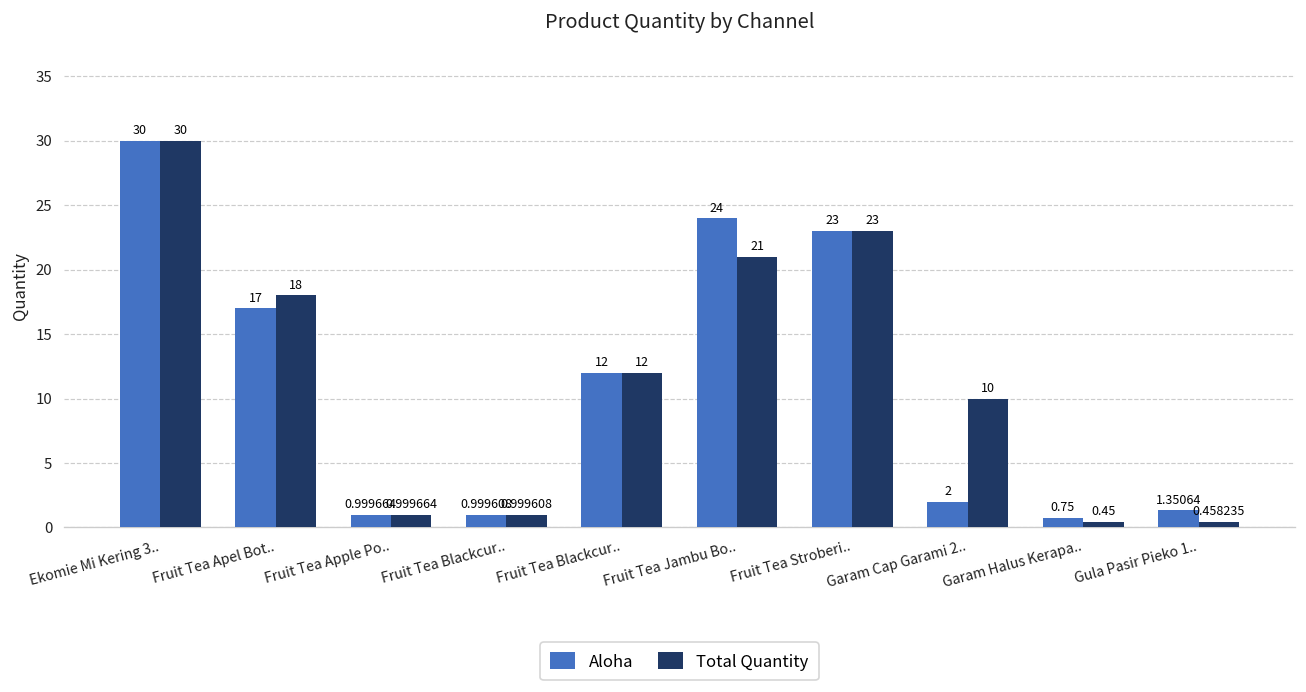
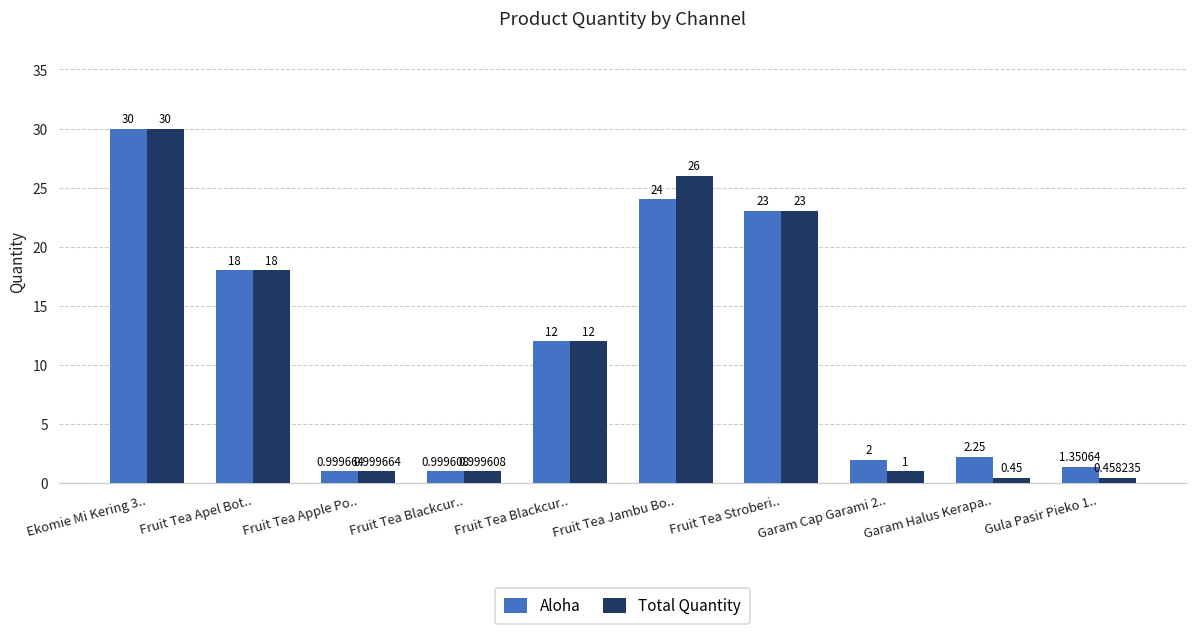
Aloha, Fruit Tea Apel Bot..: 17 -> 18
Total Quantity, Fruit Tea Jambu Bo..: 21 -> 26
Total Quantity, Garam Cap Garami 2..: 10 -> 1
Aloha, Garam Halus Kerapa..: 0.75 -> 2.25
